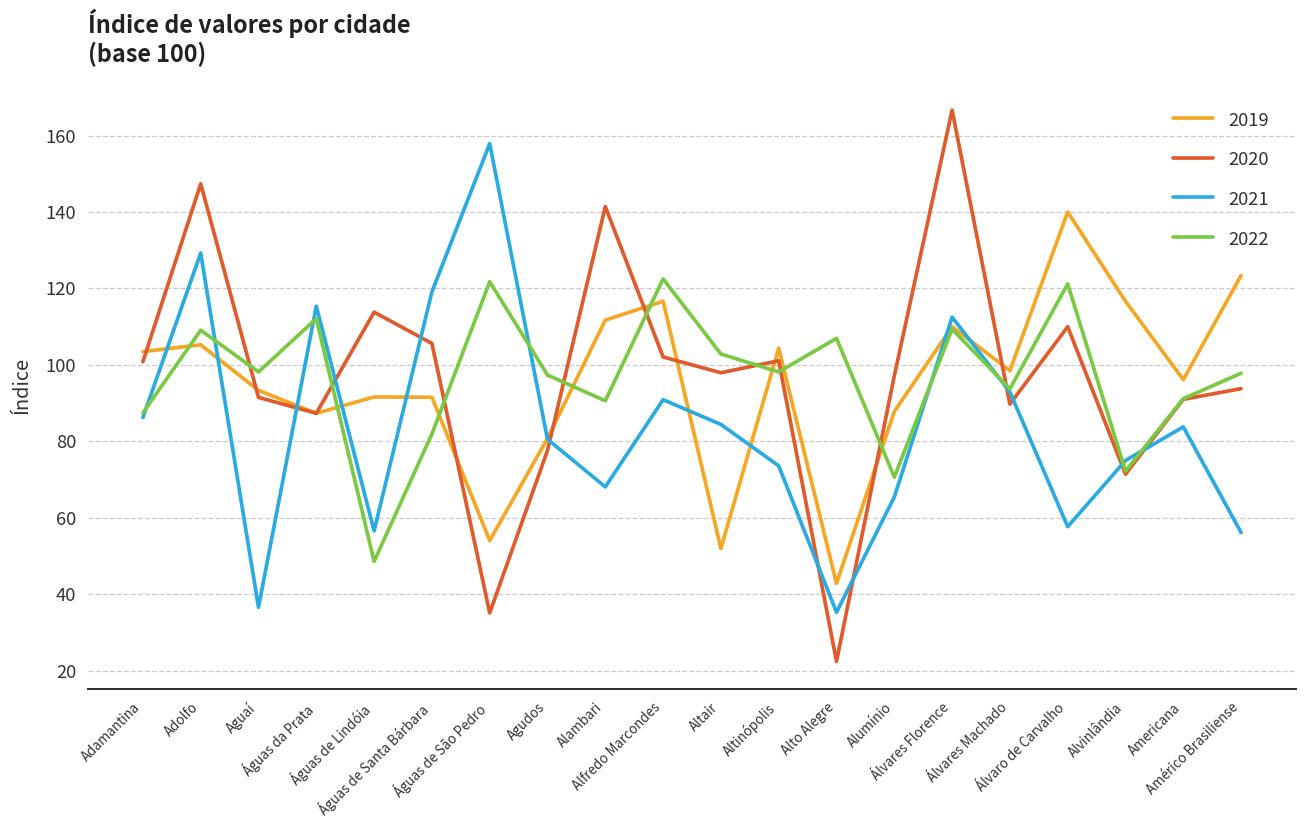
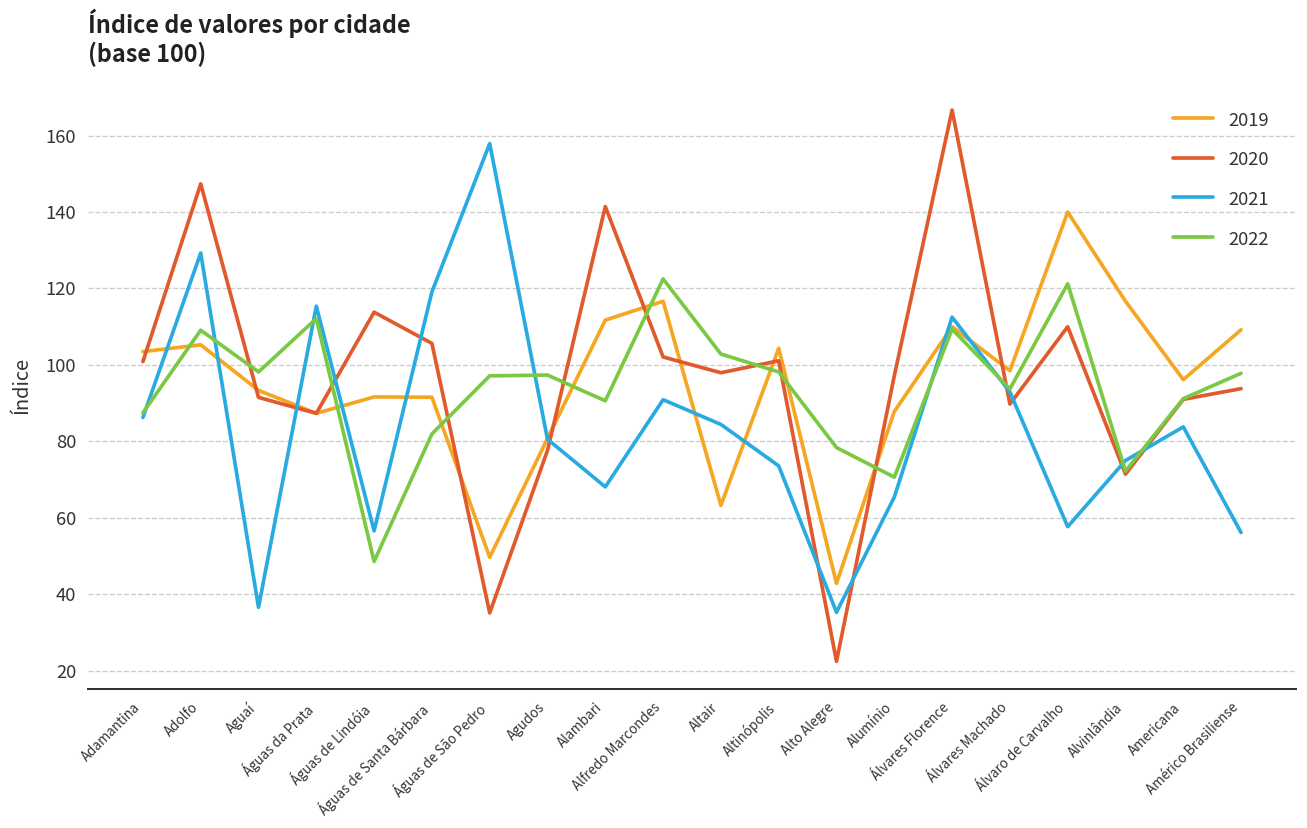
2019, Águas de São Pedro: 54 -> 50
2022, Águas de São Pedro: 122 -> 97
2019, Altair: 52 -> 63
2022, Alto Alegre: 107 -> 78
2019, Américo Brasiliense: 123 -> 109
